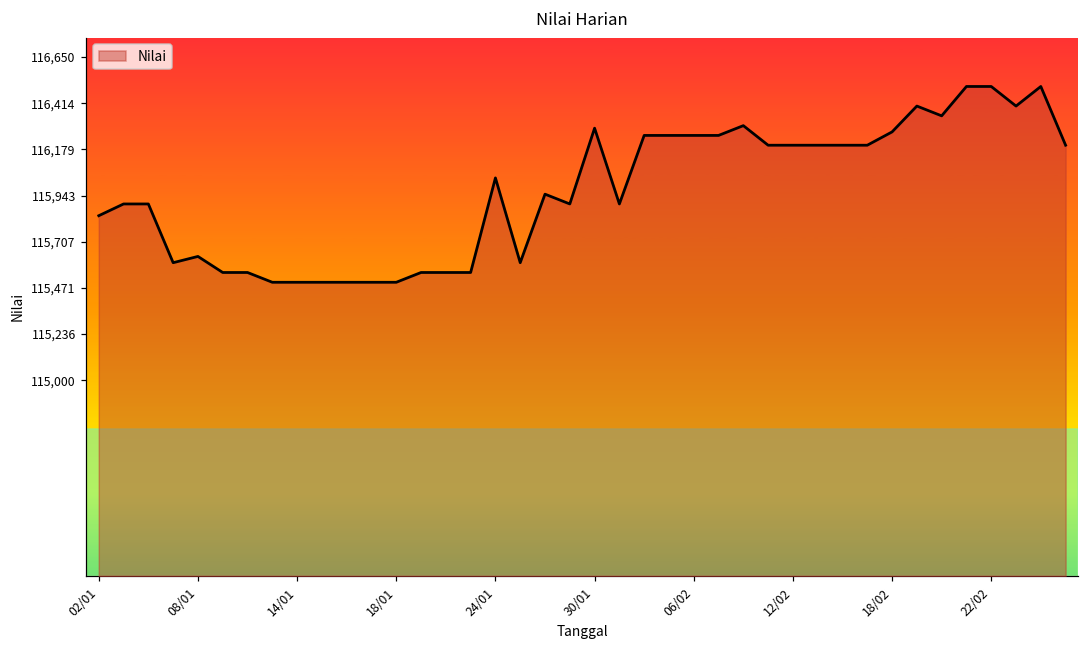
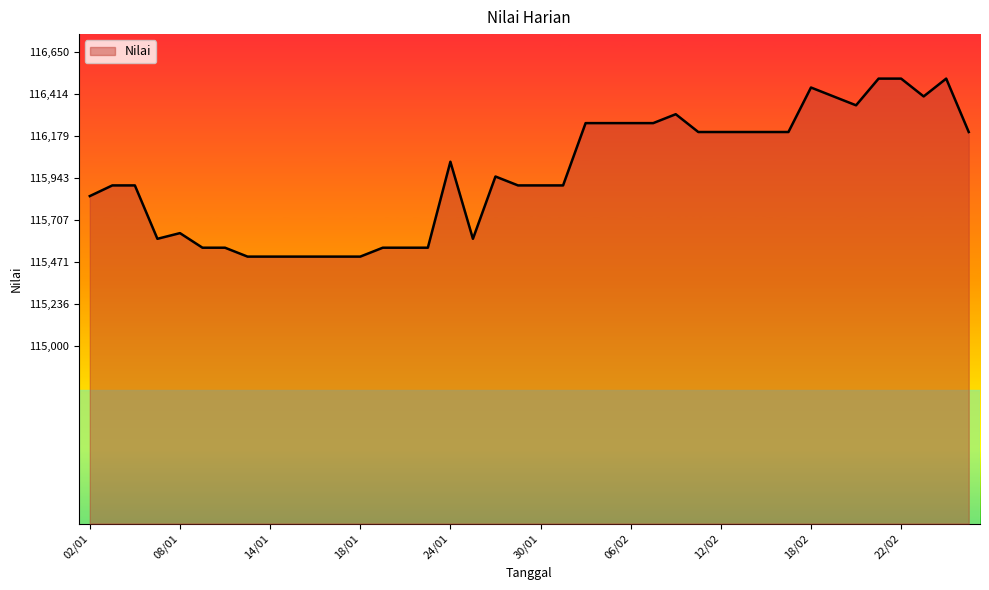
30/01: 116,290 -> 115,900
18/02: 116,270 -> 116,450
